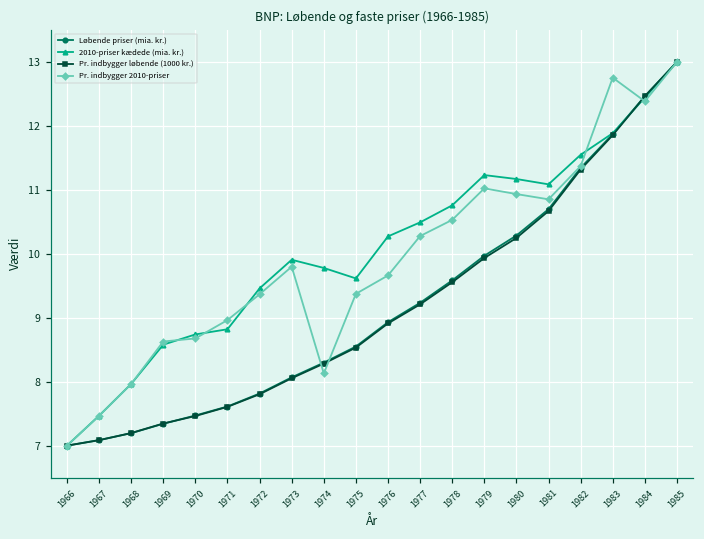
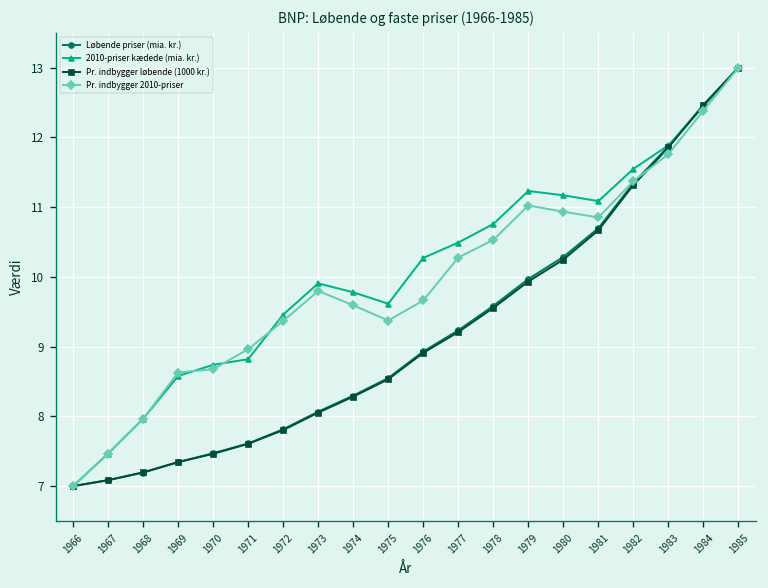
Pr. indbygger 2010-priser, 1974: 8.1 -> 9.6
Pr. indbygger 2010-priser, 1983: 12.8 -> 11.8
